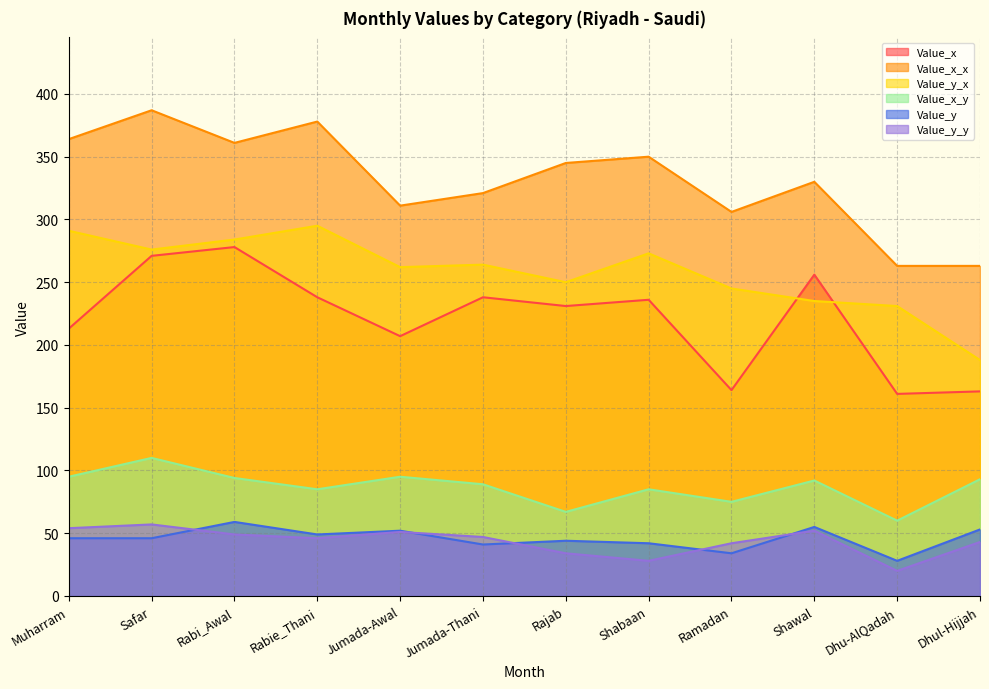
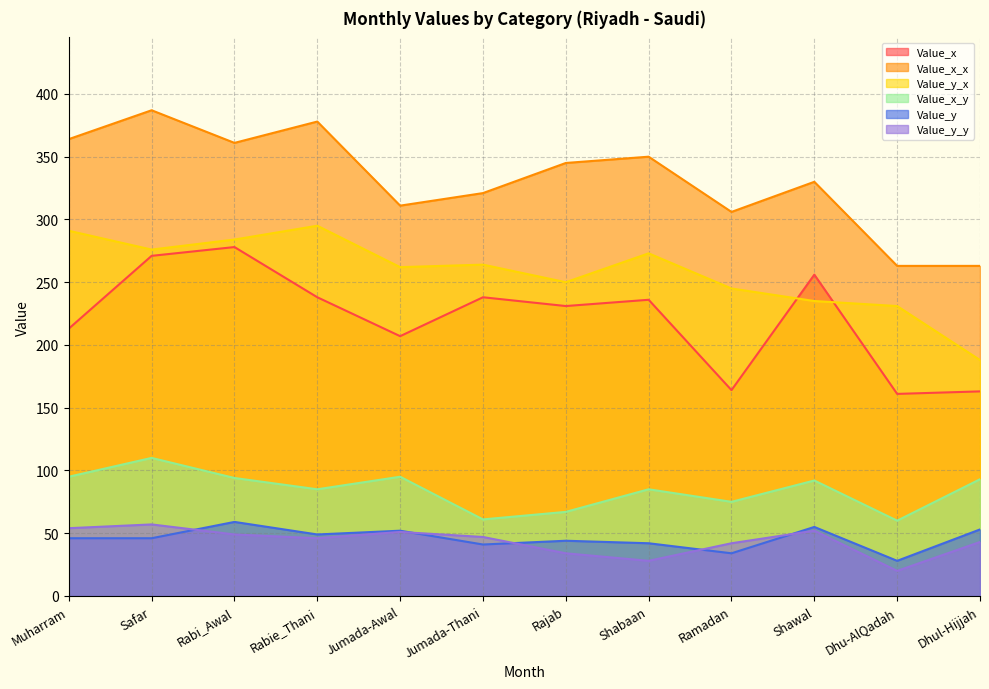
Value_x_y, Jumada-Thani: 89 -> 61
